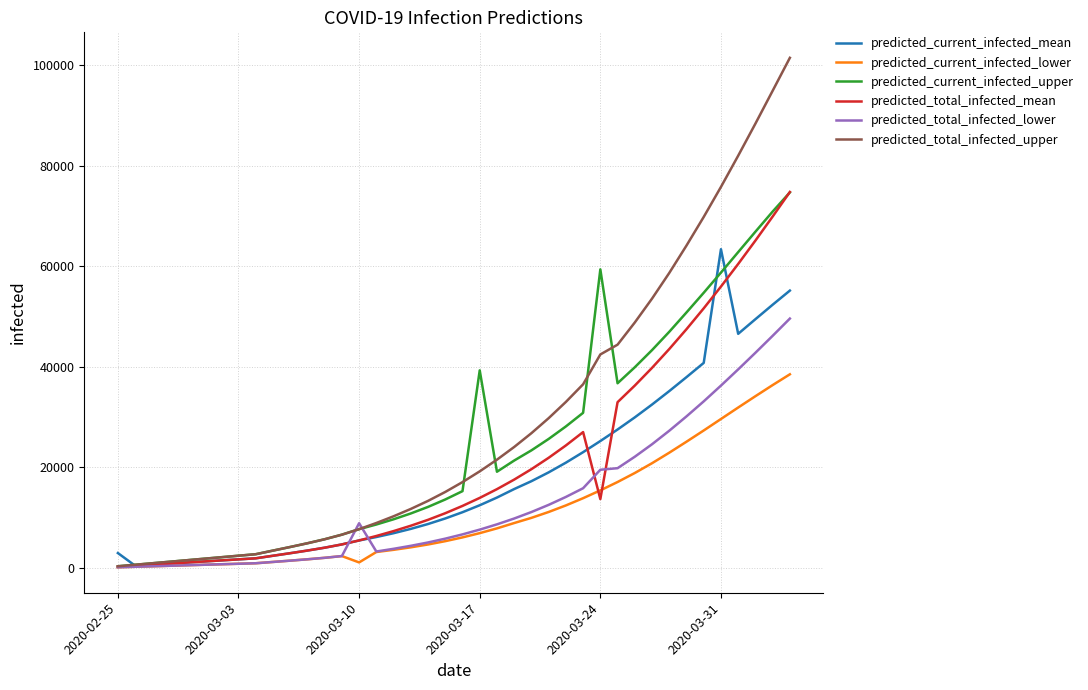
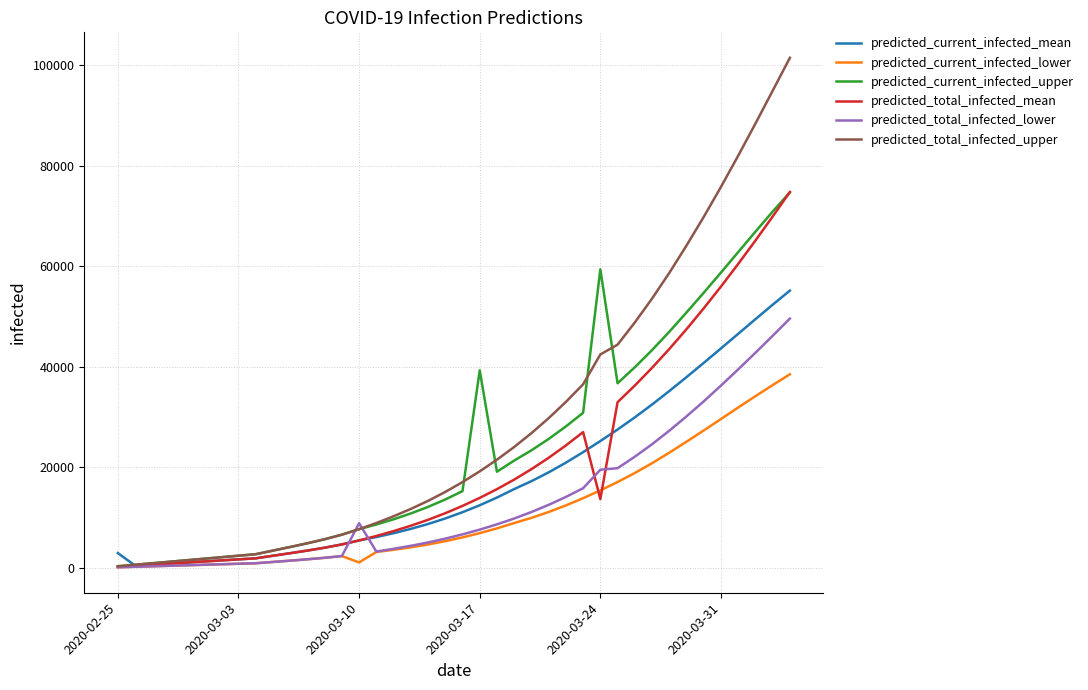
predicted_current_infected_mean, 2020-03-31: 63000 -> 44000
